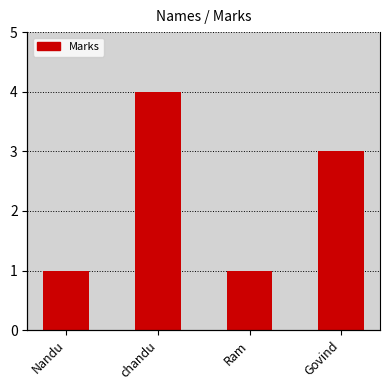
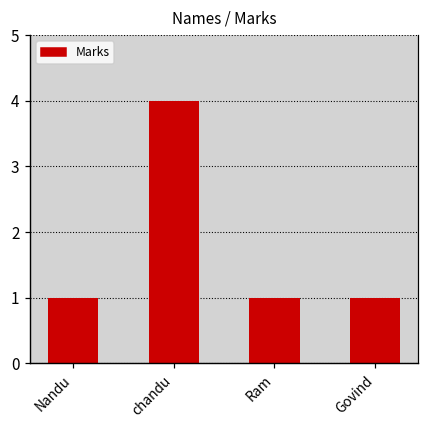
Govind: 3 -> 1
